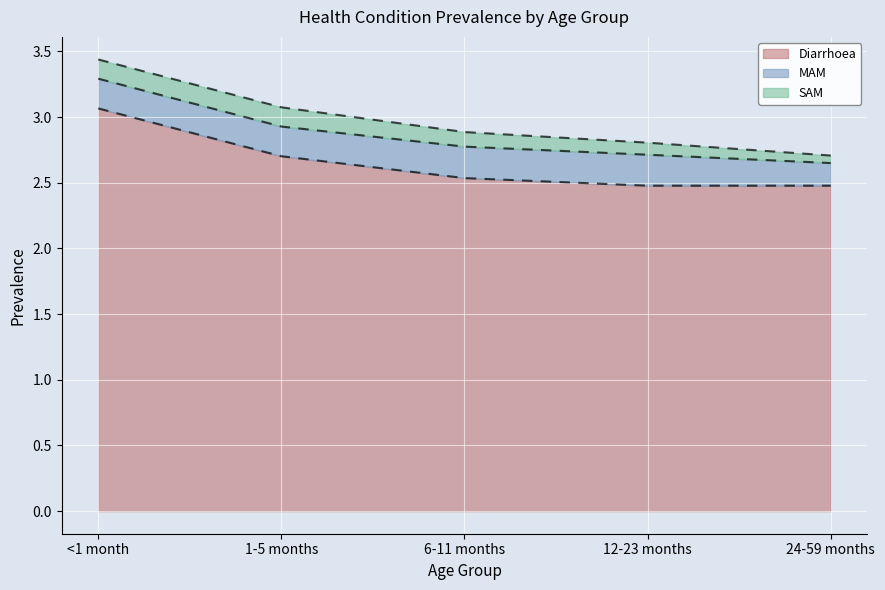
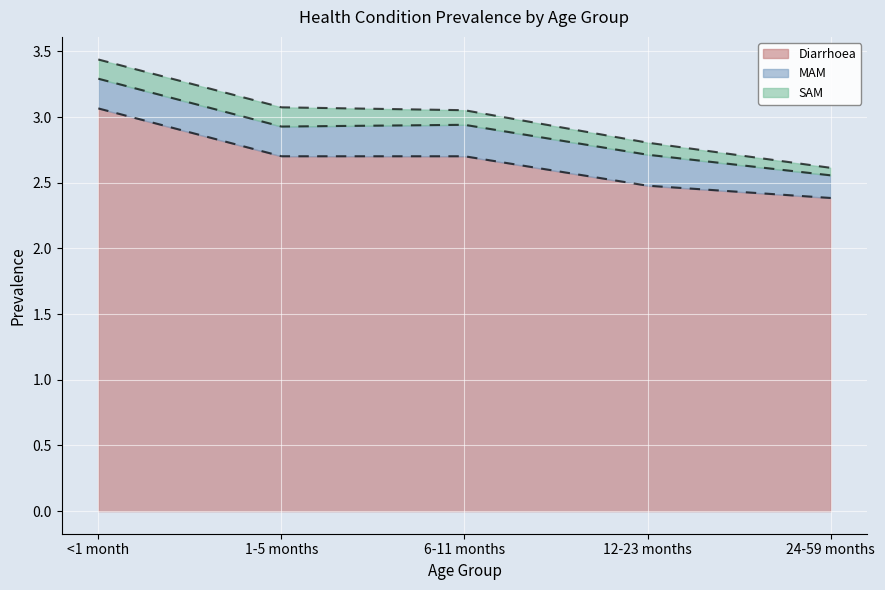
Diarrhoea, 6-11 months: 2.54 -> 2.70
Diarrhoea, 24-59 months: 2.48 -> 2.38
